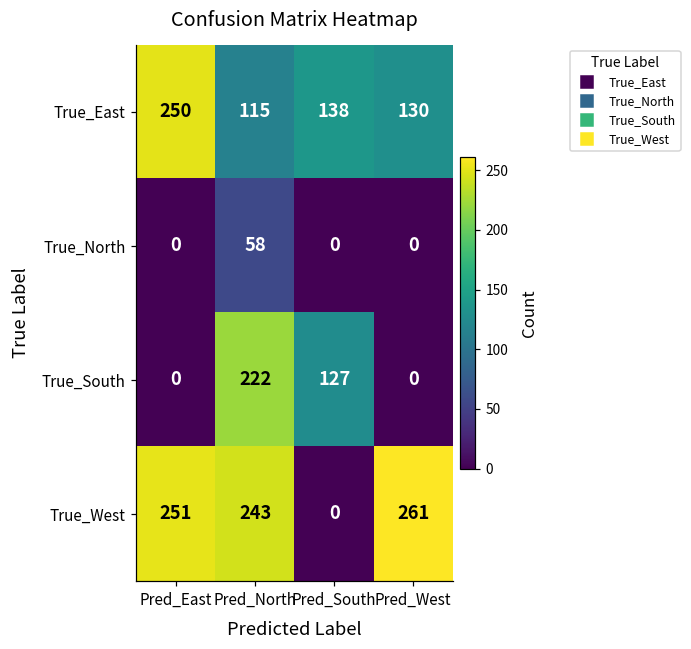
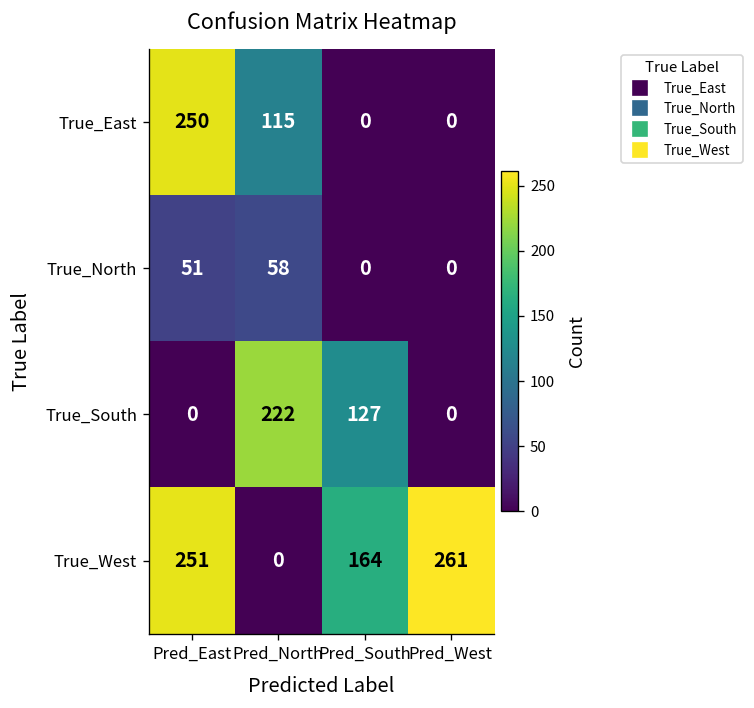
True_East, Pred_South: 138 -> 0
True_East, Pred_West: 130 -> 0
True_North, Pred_East: 0 -> 51
True_West, Pred_North: 243 -> 0
True_West, Pred_South: 0 -> 164
